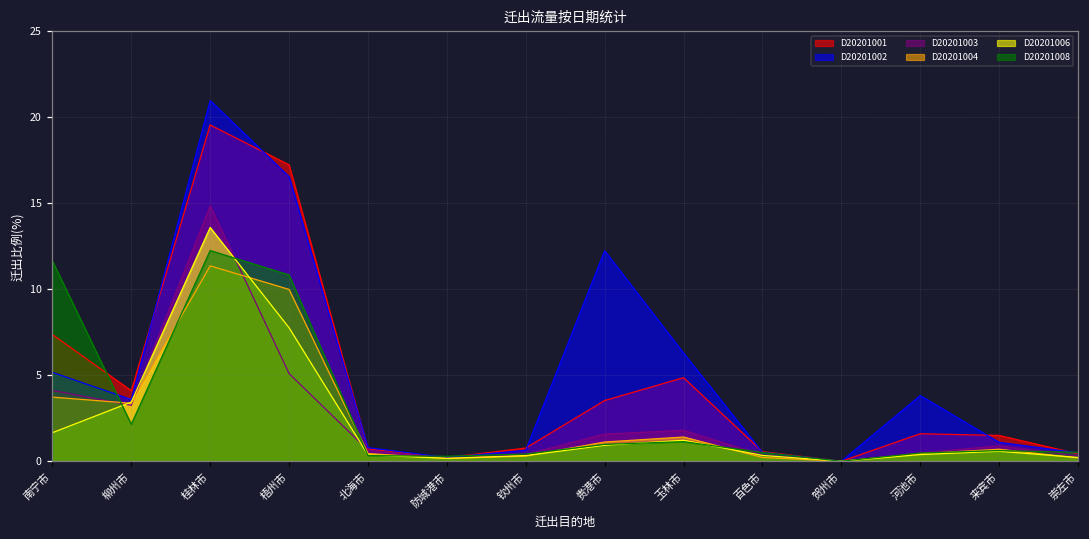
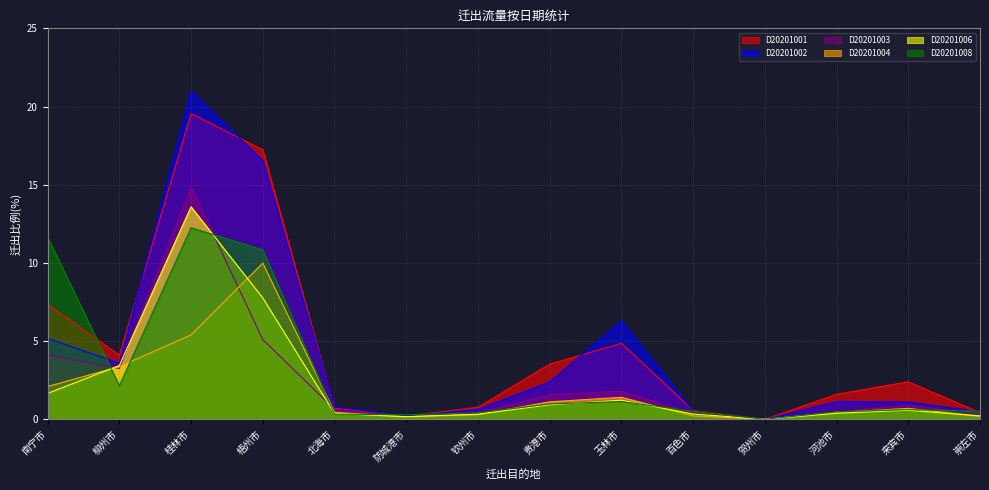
D20201004, 南宁市: 3.7 -> 2.1
D20201004, 桂林市: 11.4 -> 5.4
D20201002, 贵港市: 12.2 -> 2.4
D20201002, 河池市: 3.8 -> 1.1
D20201001, 来宾市: 1.5 -> 2.4
